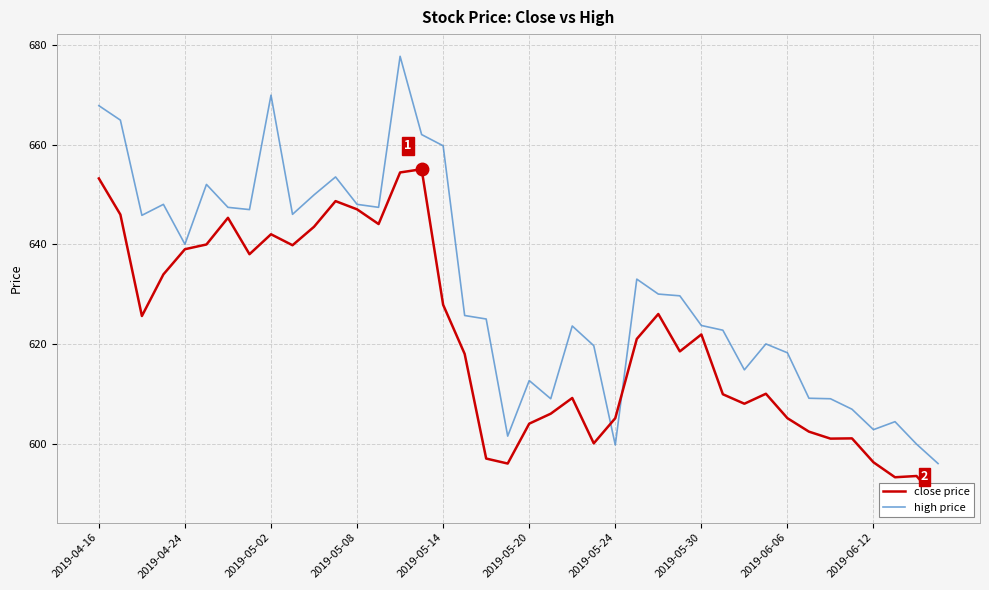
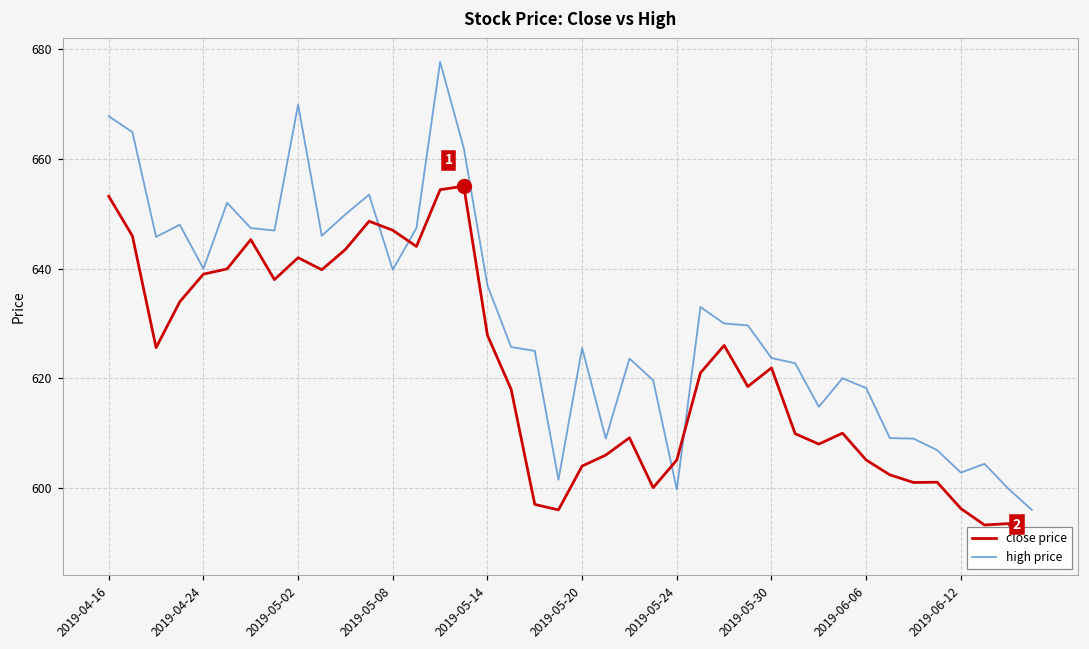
high price, 2019-05-08: 648 -> 640
high price, 2019-05-14: 660 -> 637
high price, 2019-05-20: 613 -> 626
